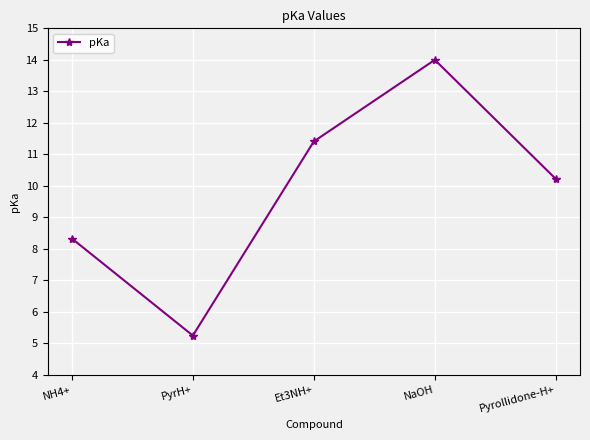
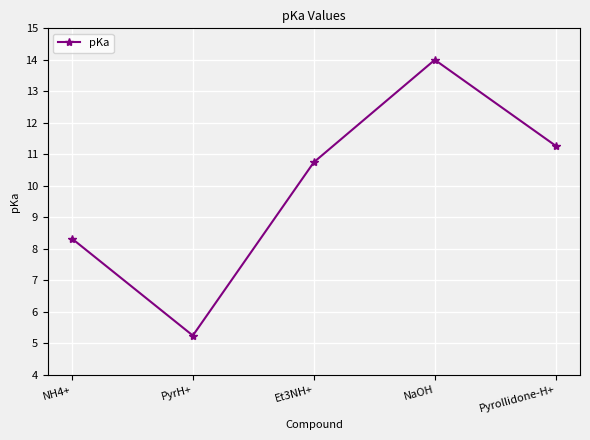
Et3NH+: 11.4 -> 10.8
Pyrollidone-H+: 10.2 -> 11.3
